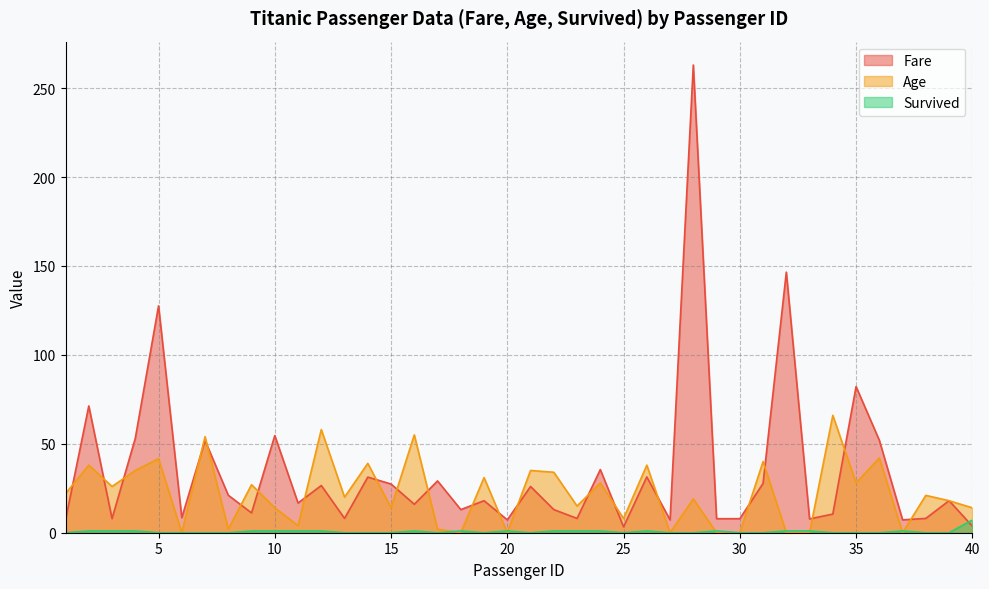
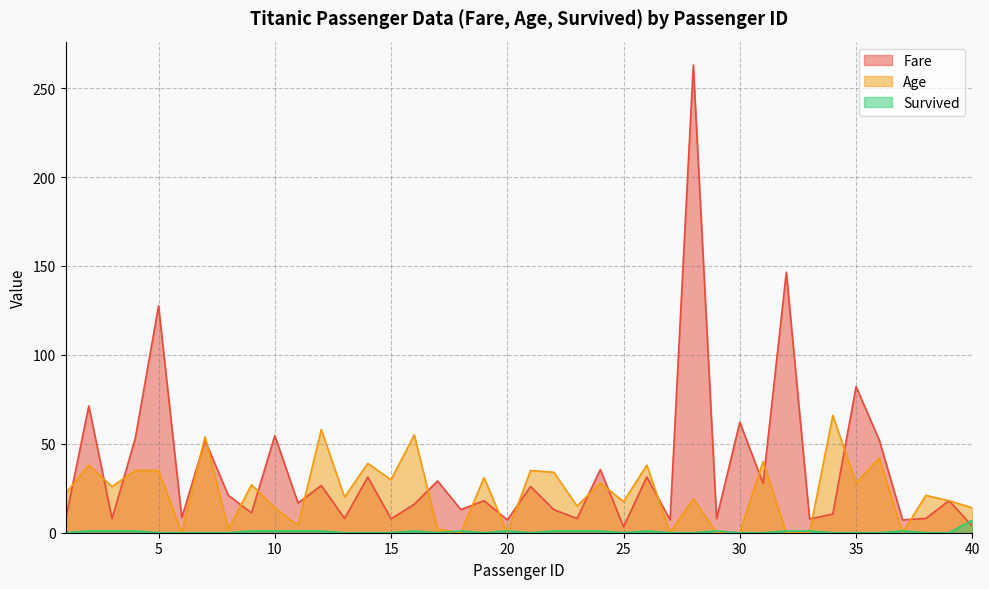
Age, 5: 42 -> 35
Fare, 15: 27 -> 8
Age, 15: 14 -> 30
Age, 25: 8 -> 18
Fare, 30: 8 -> 62
